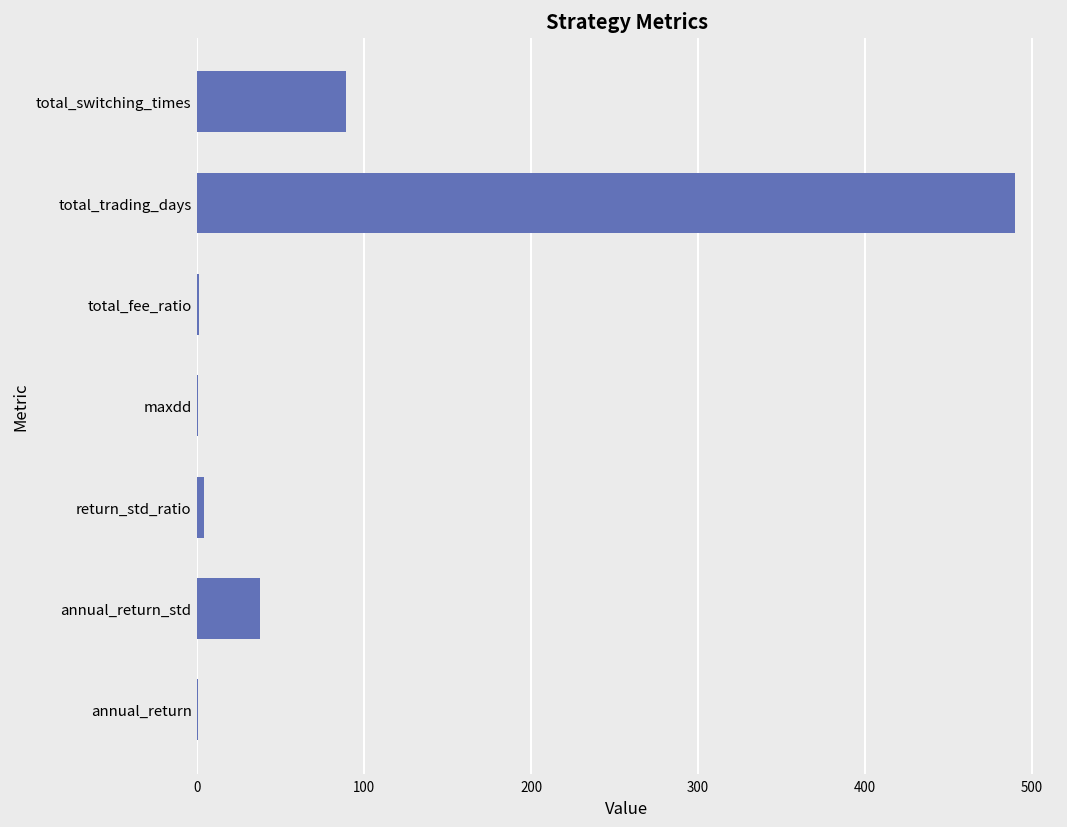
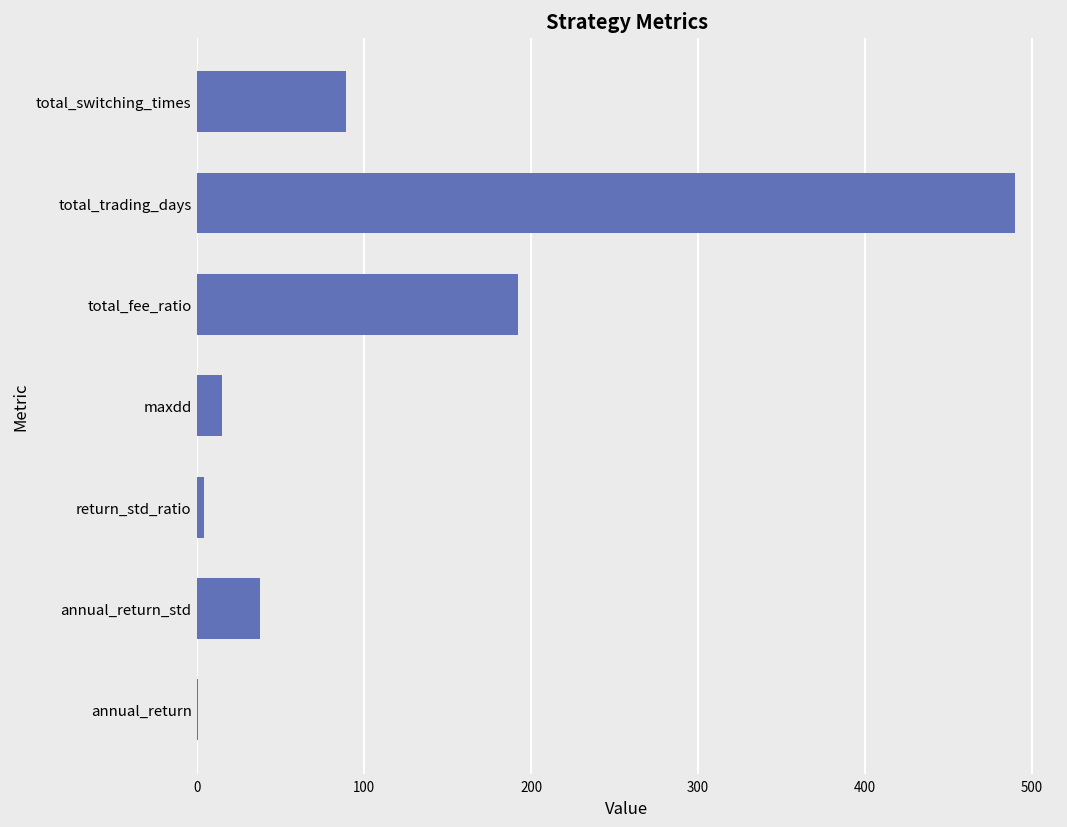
total_fee_ratio: 1 -> 192
maxdd: 0 -> 15
